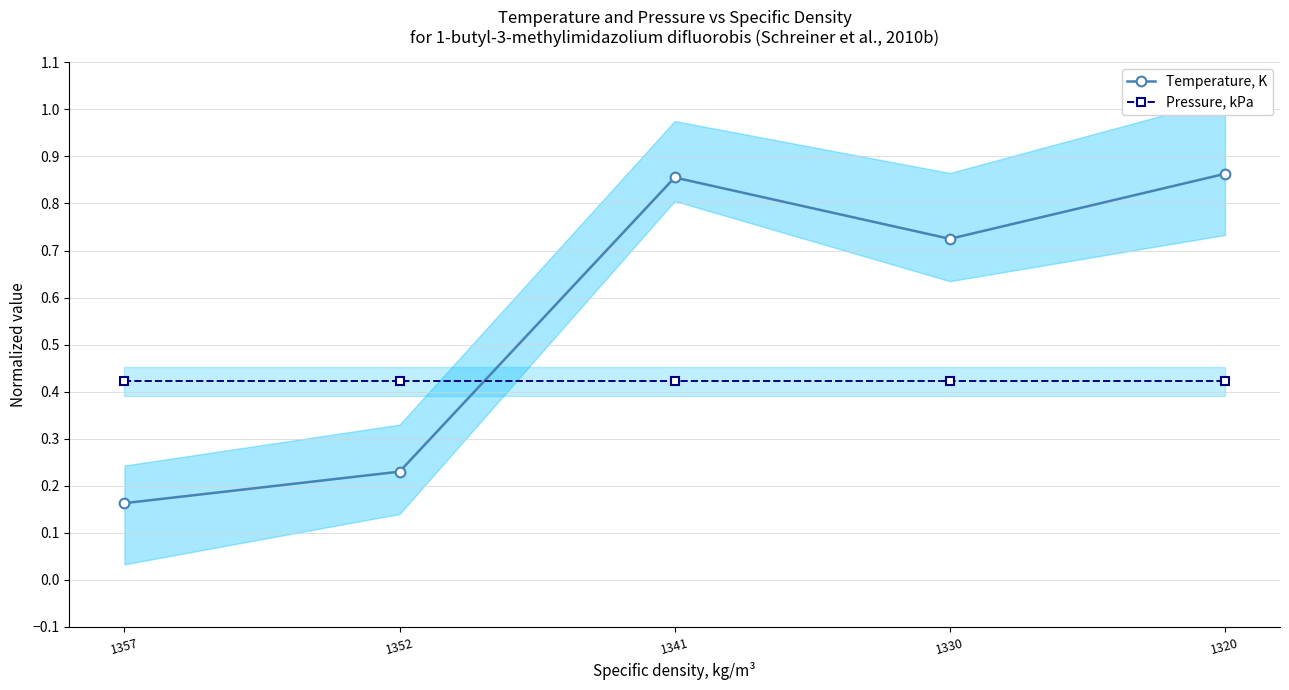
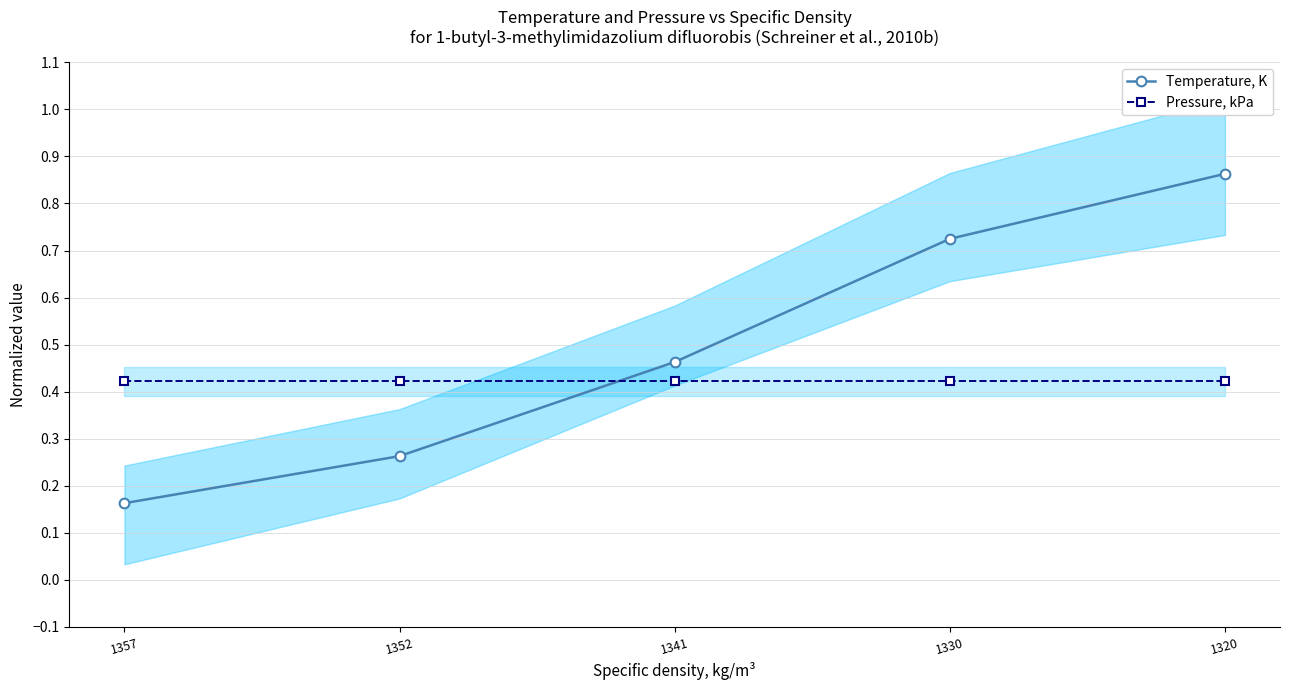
Temperature, K, 1352: 0.23 -> 0.26
Temperature, K, 1341: 0.86 -> 0.46
